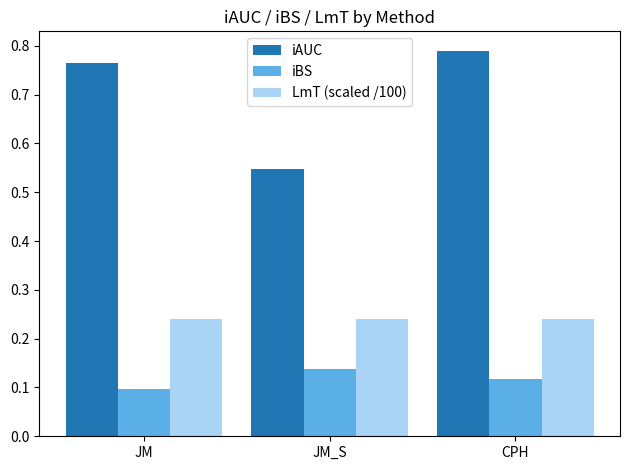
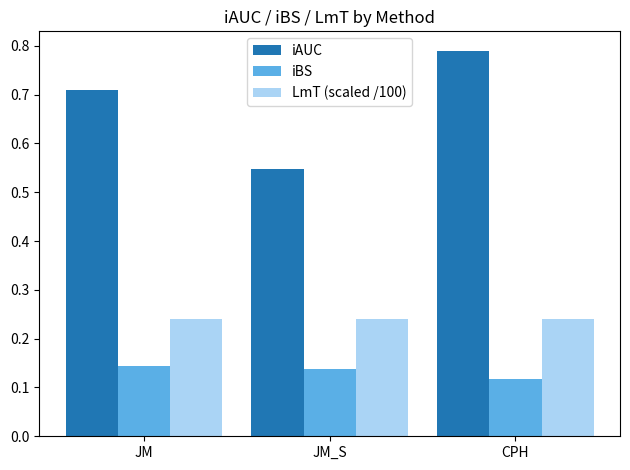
iAUC, JM: 0.77 -> 0.71
iBS, JM: 0.10 -> 0.14
